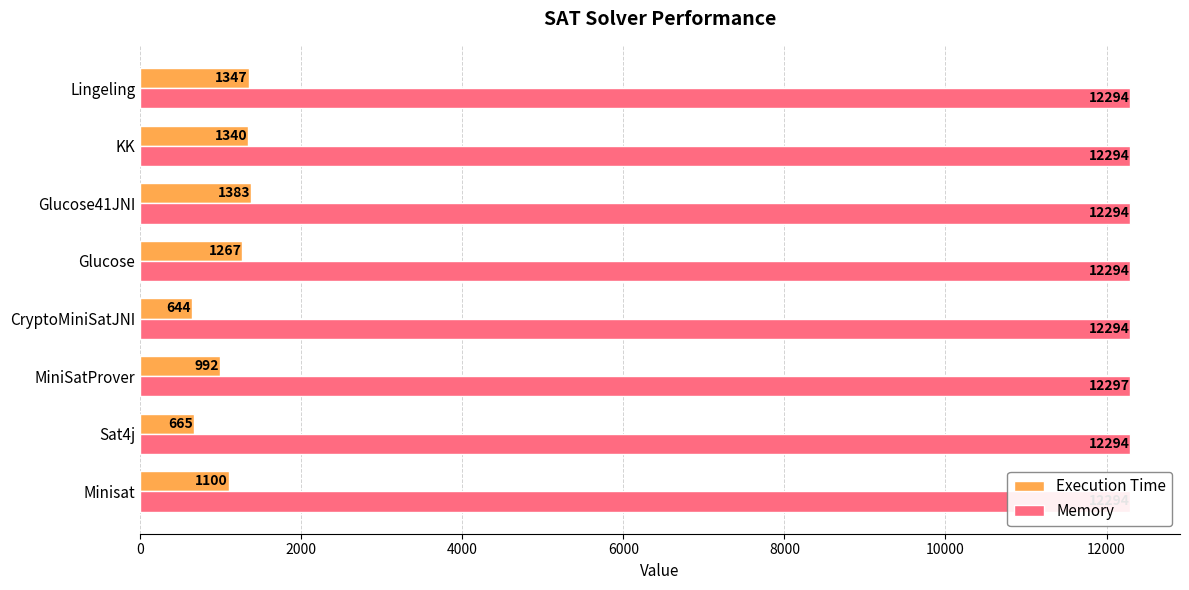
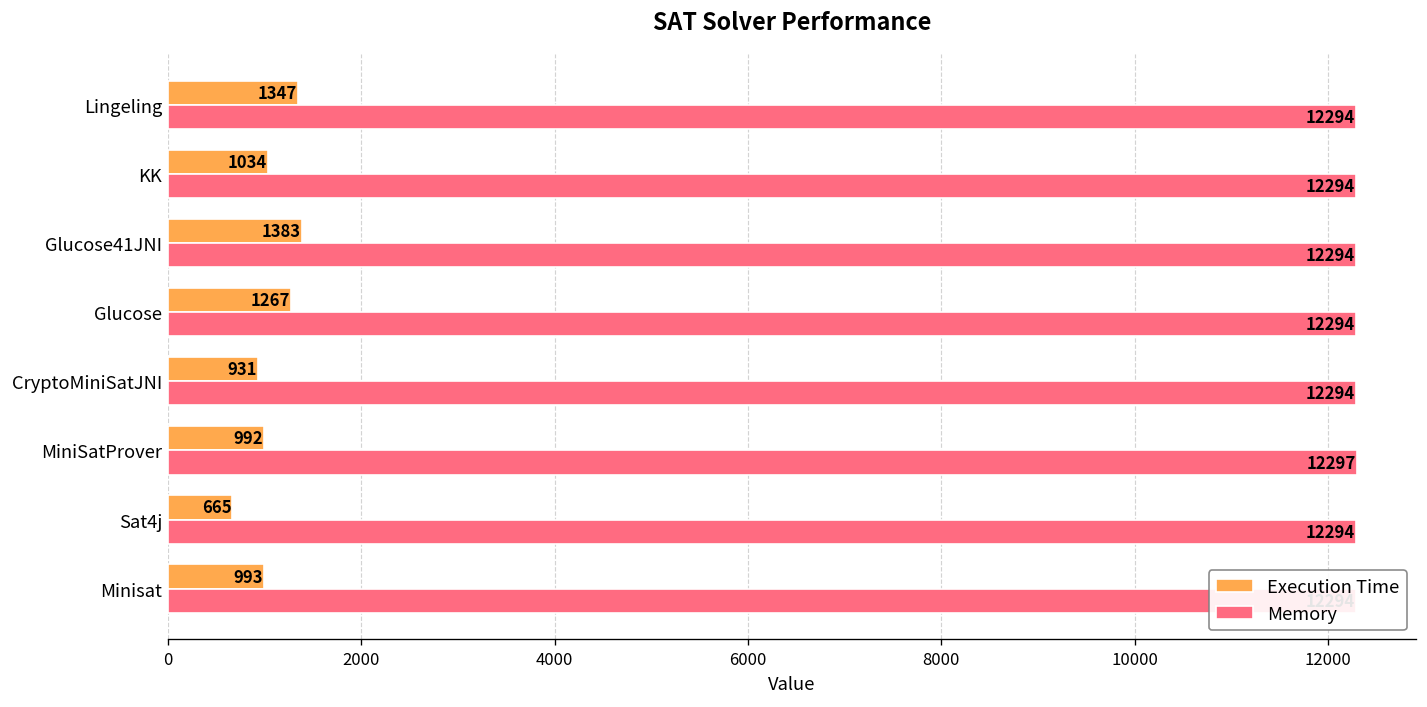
Execution Time, KK: 1340 -> 1034
Execution Time, CryptoMiniSatJNI: 644 -> 931
Execution Time, Minisat: 1100 -> 993
